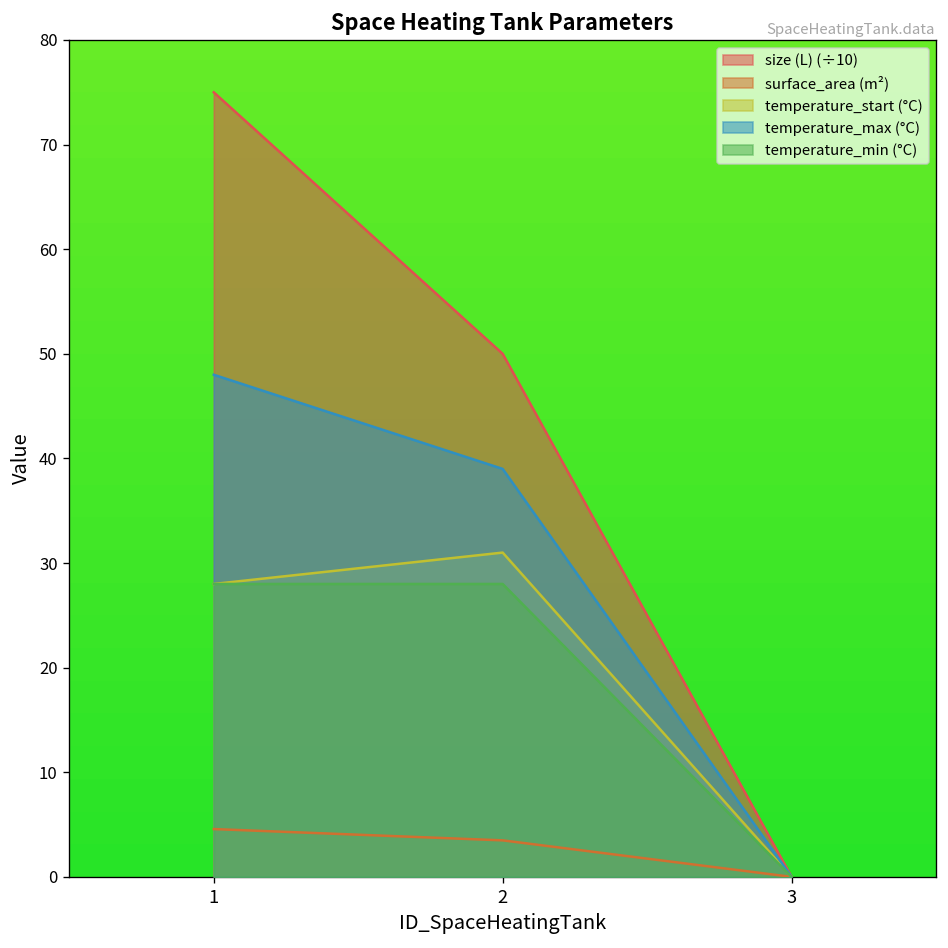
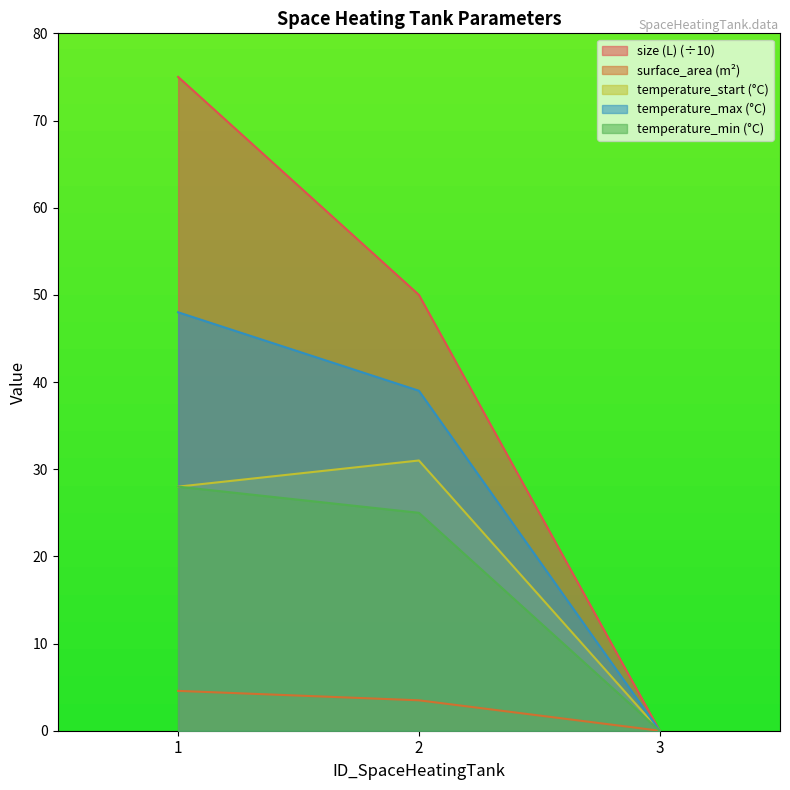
temperature_min (°C), 2: 28 -> 25
